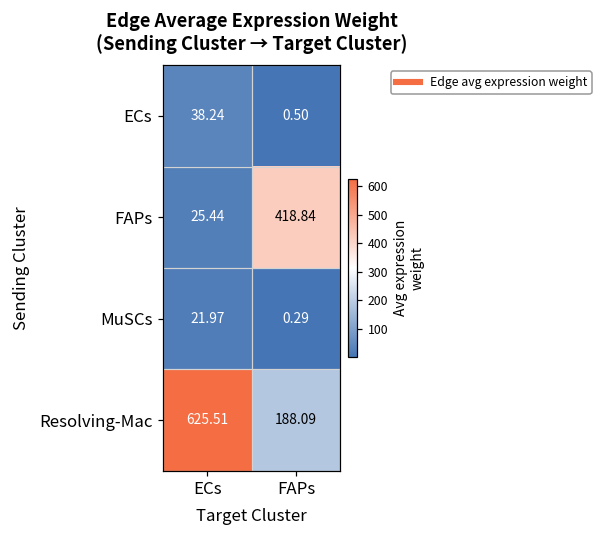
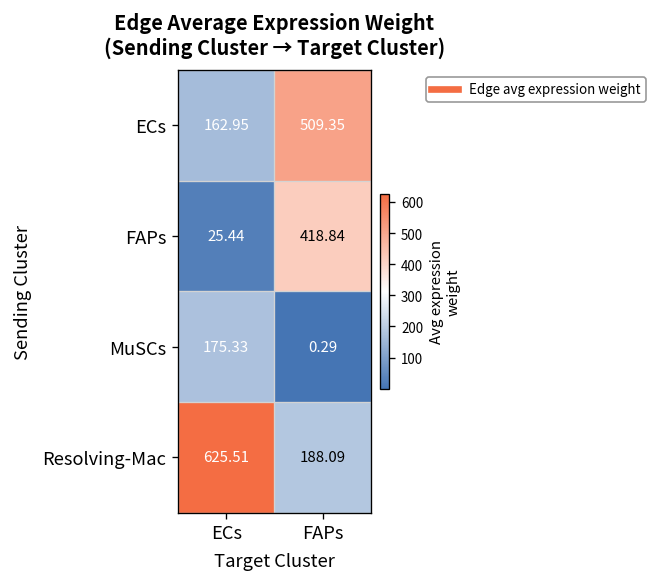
ECs, ECs: 38.24 -> 162.95
ECs, FAPs: 0.50 -> 509.35
MuSCs, ECs: 21.97 -> 175.33
